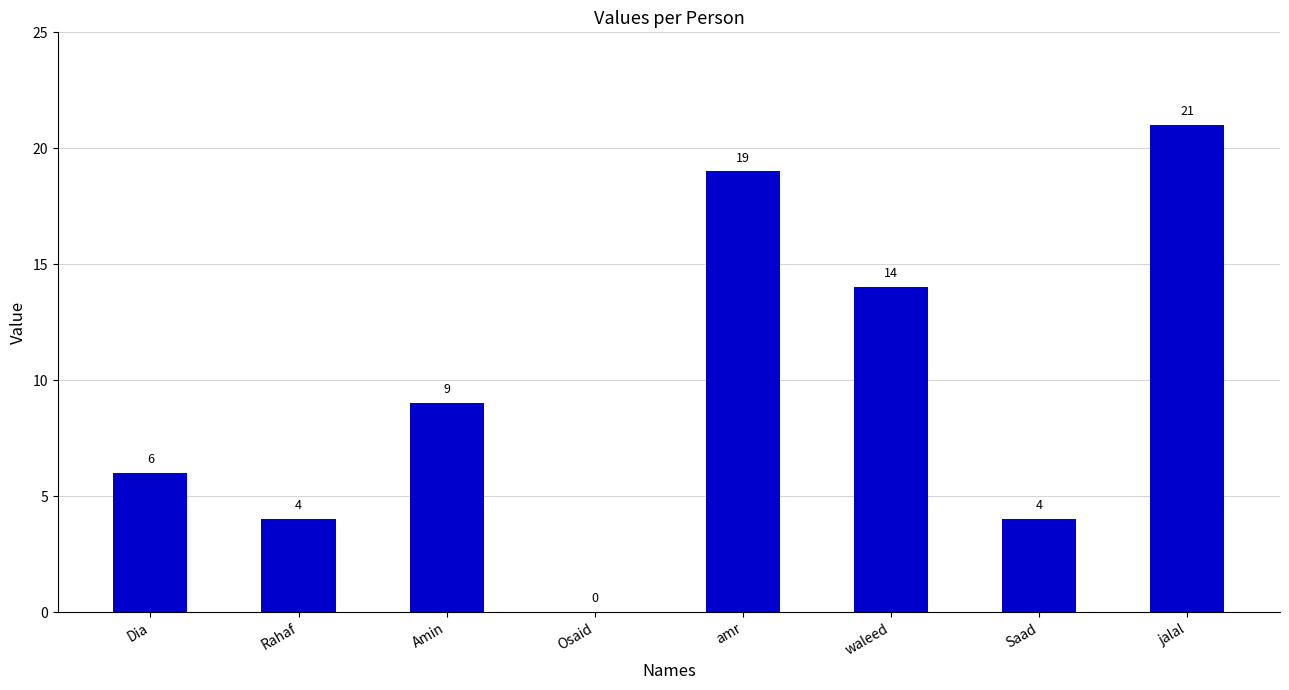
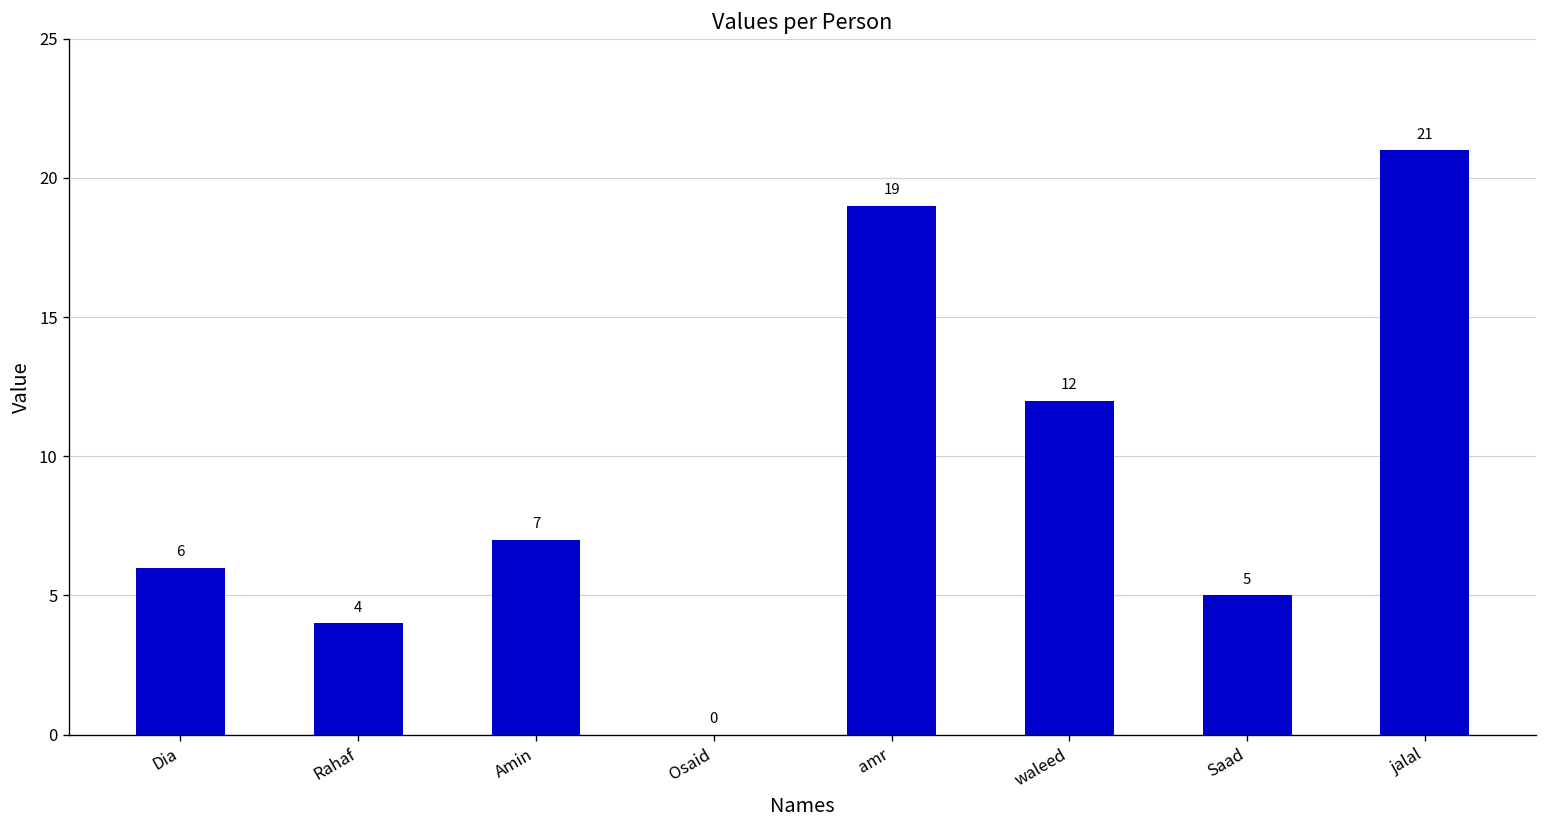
Amin: 9 -> 7
waleed: 14 -> 12
Saad: 4 -> 5
